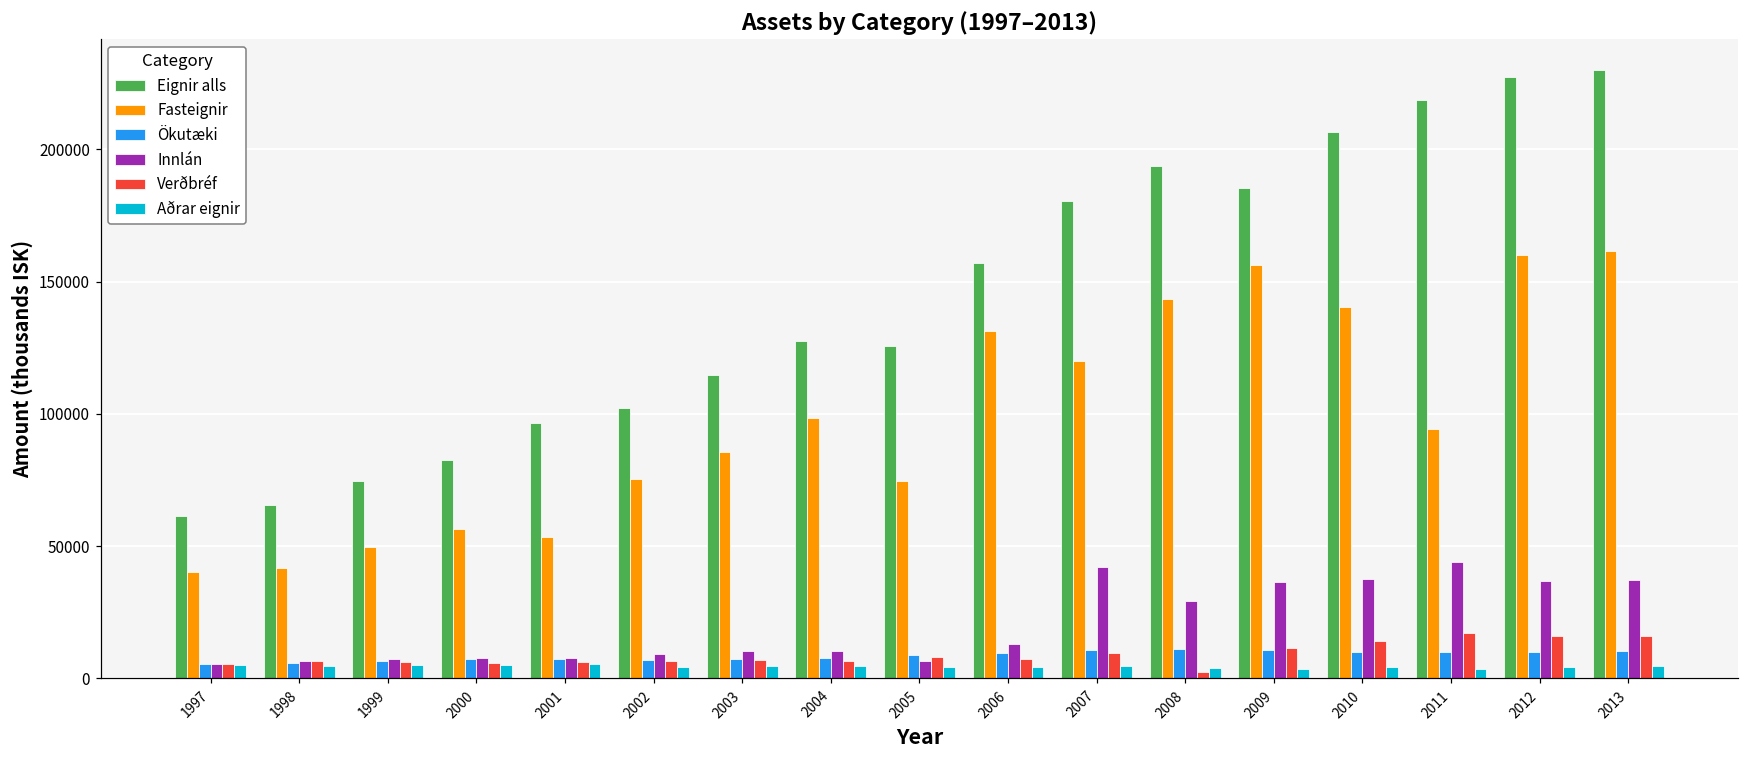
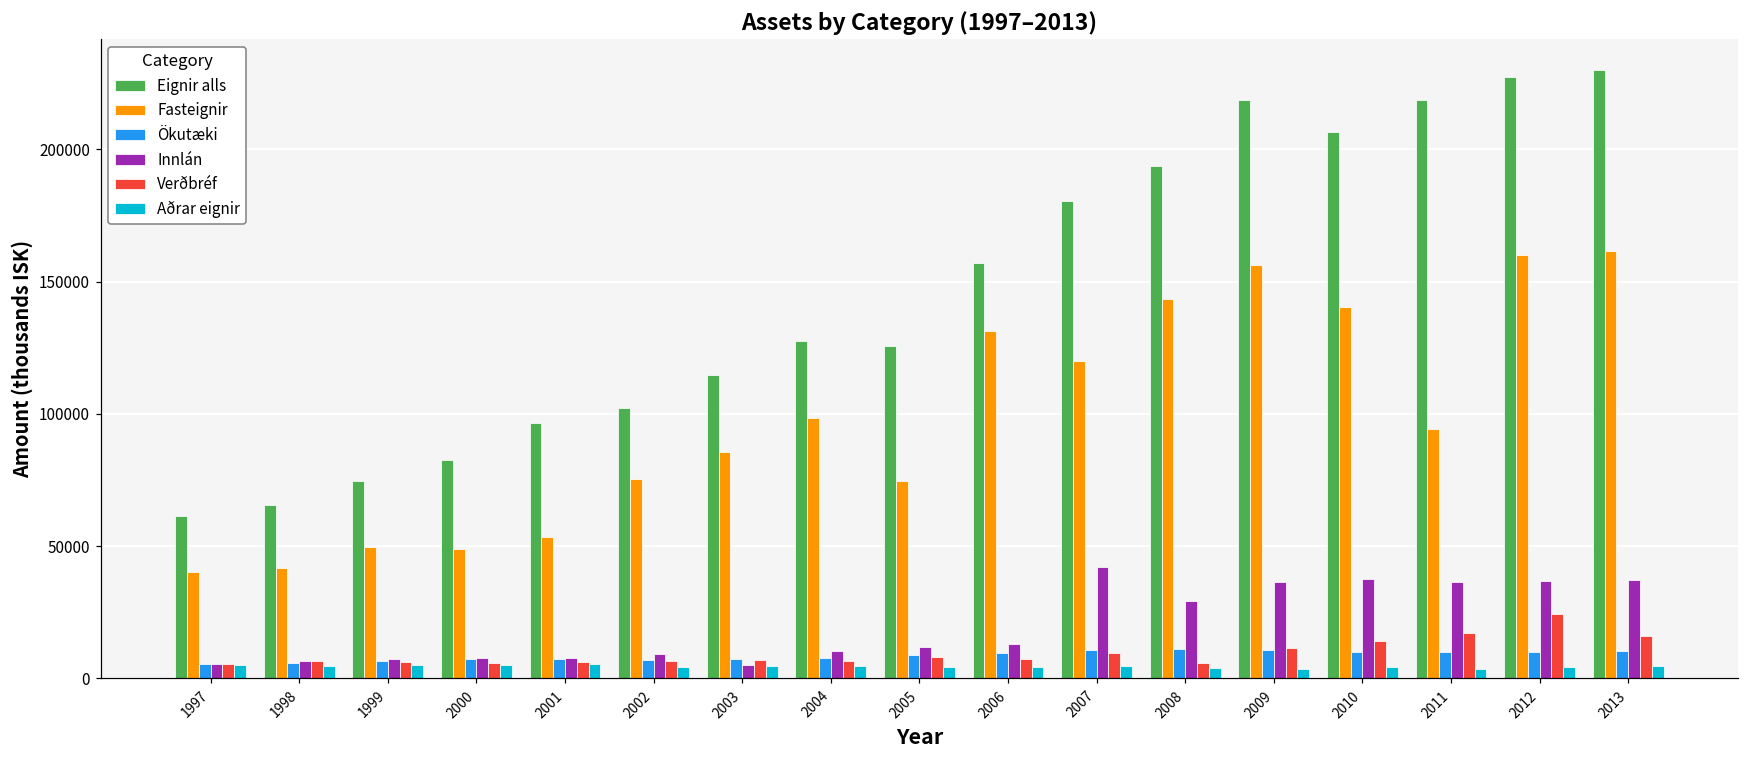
Fasteignir, 2000: 57000 -> 49000
Innlán, 2003: 10000 -> 5000
Innlán, 2005: 7000 -> 12000
Verðbréf, 2008: 3000 -> 6000
Eignir alls, 2009: 185000 -> 219000
Innlán, 2011: 44000 -> 36000
Verðbréf, 2012: 16000 -> 24000
